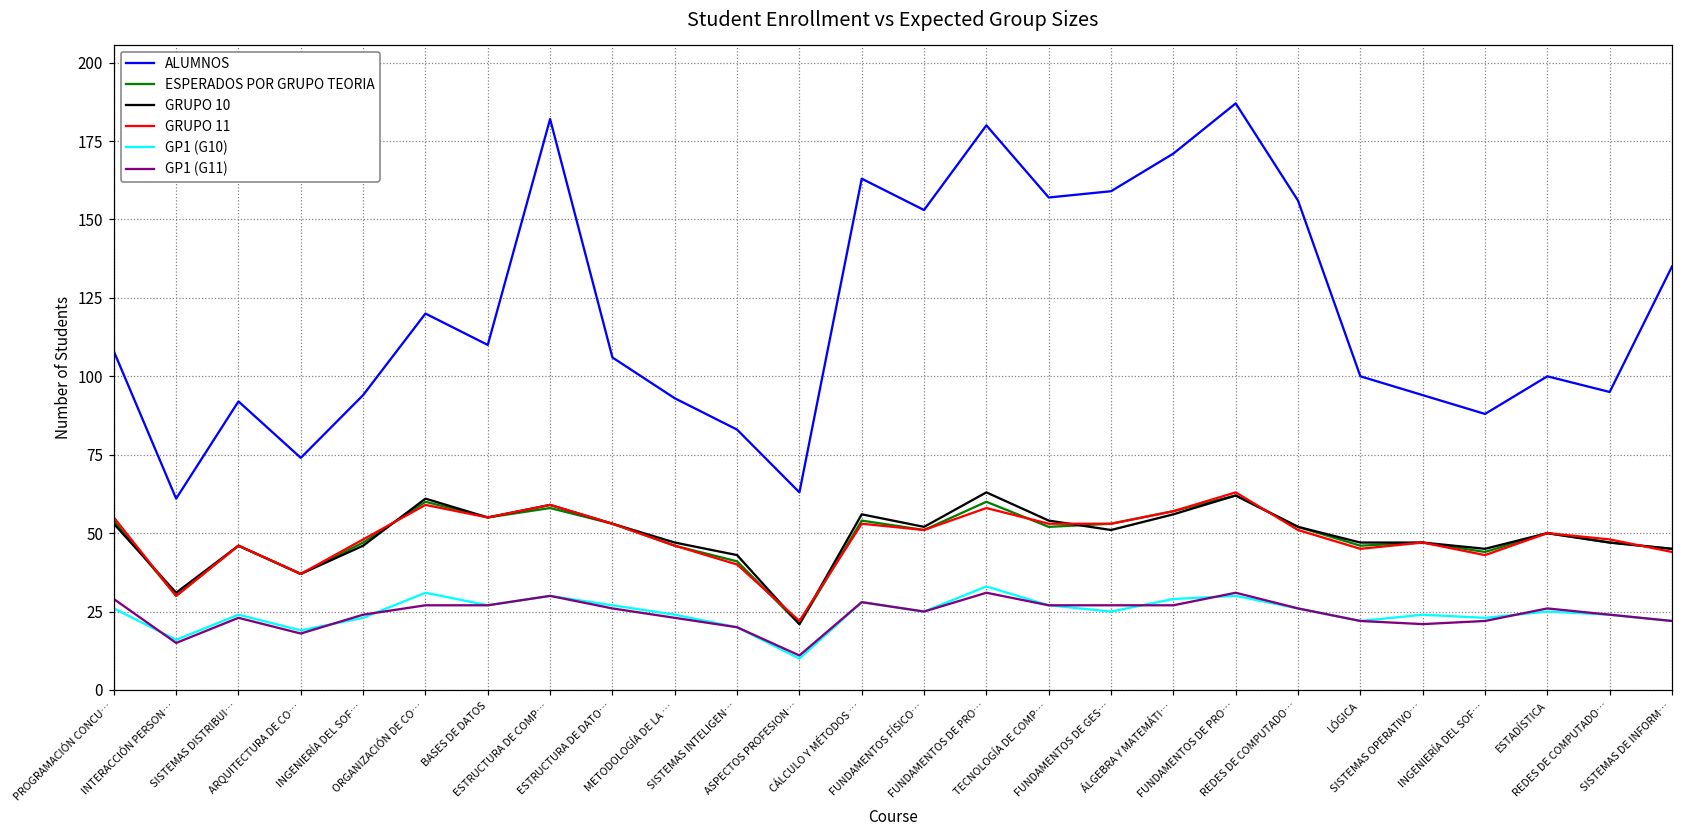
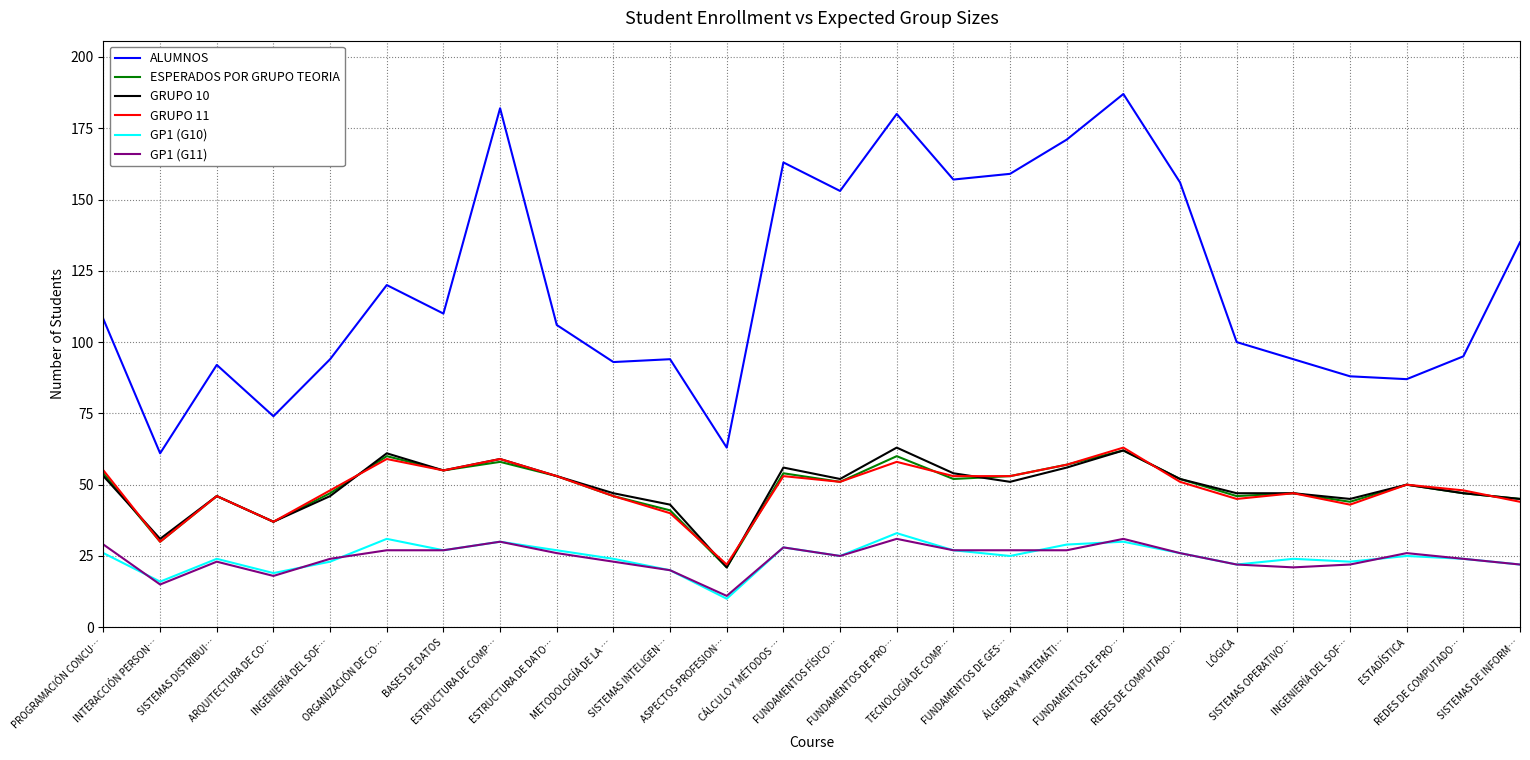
ALUMNOS, SISTEMAS INTELIGEN…: 83 -> 94
ALUMNOS, ESTADÍSTICA: 100 -> 87
